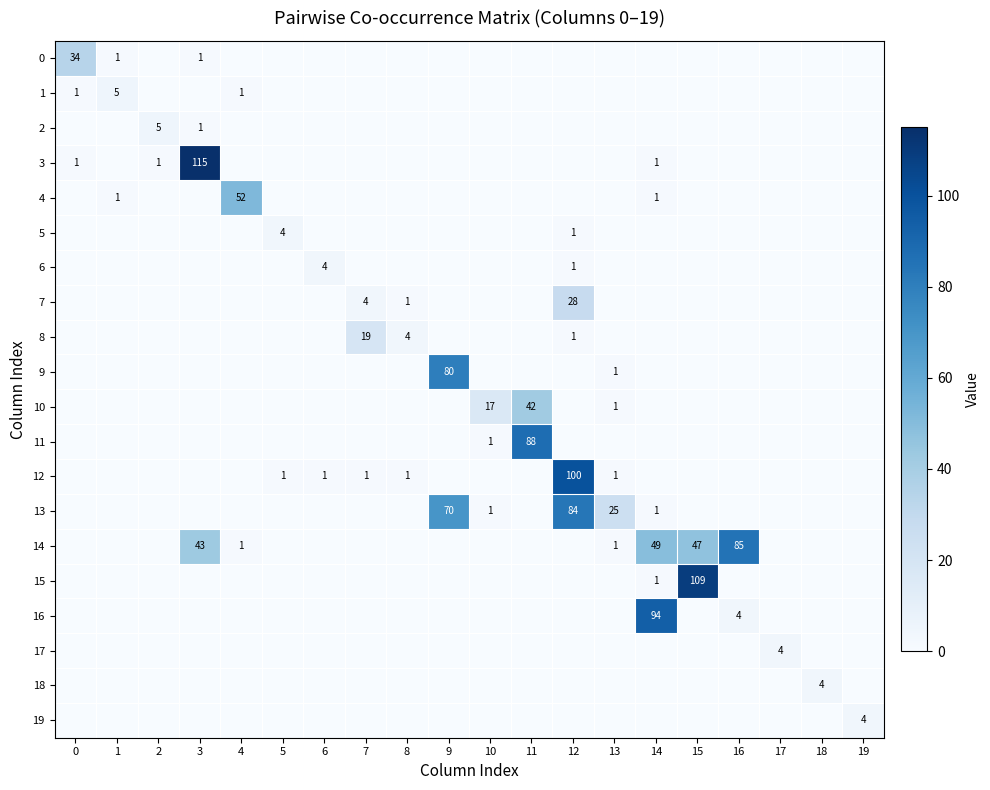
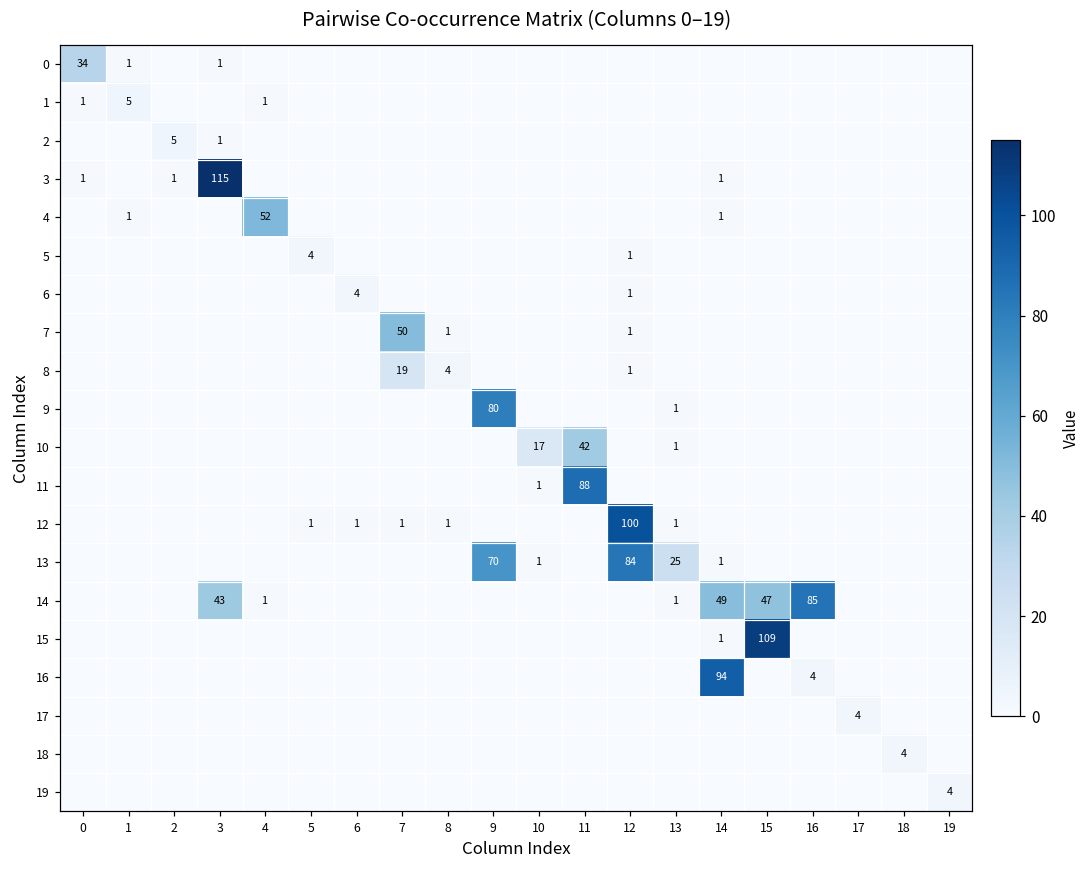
7, 7: 4 -> 50
7, 12: 28 -> 1
